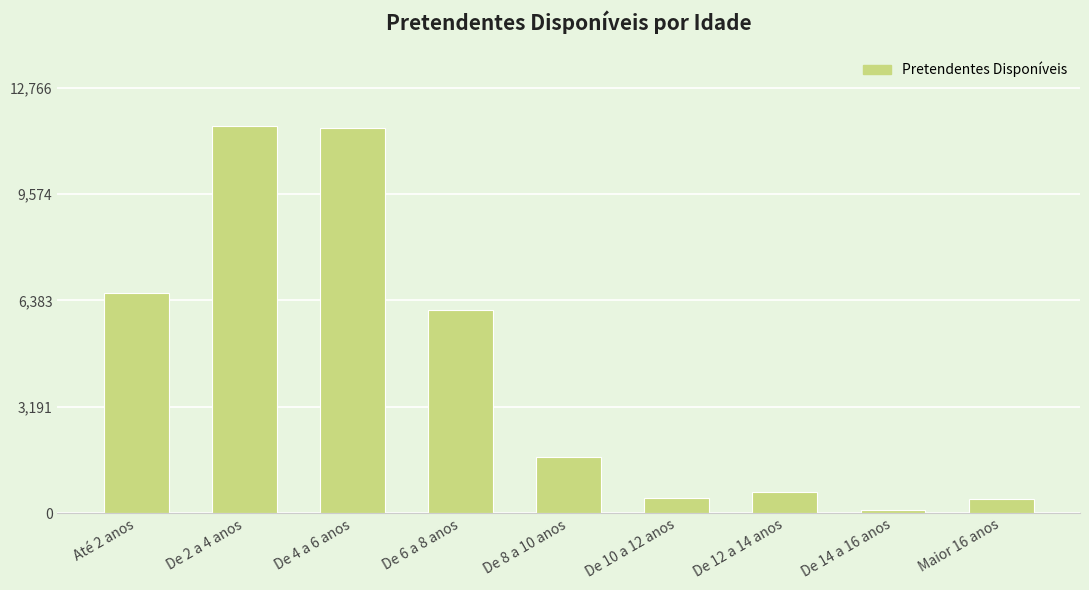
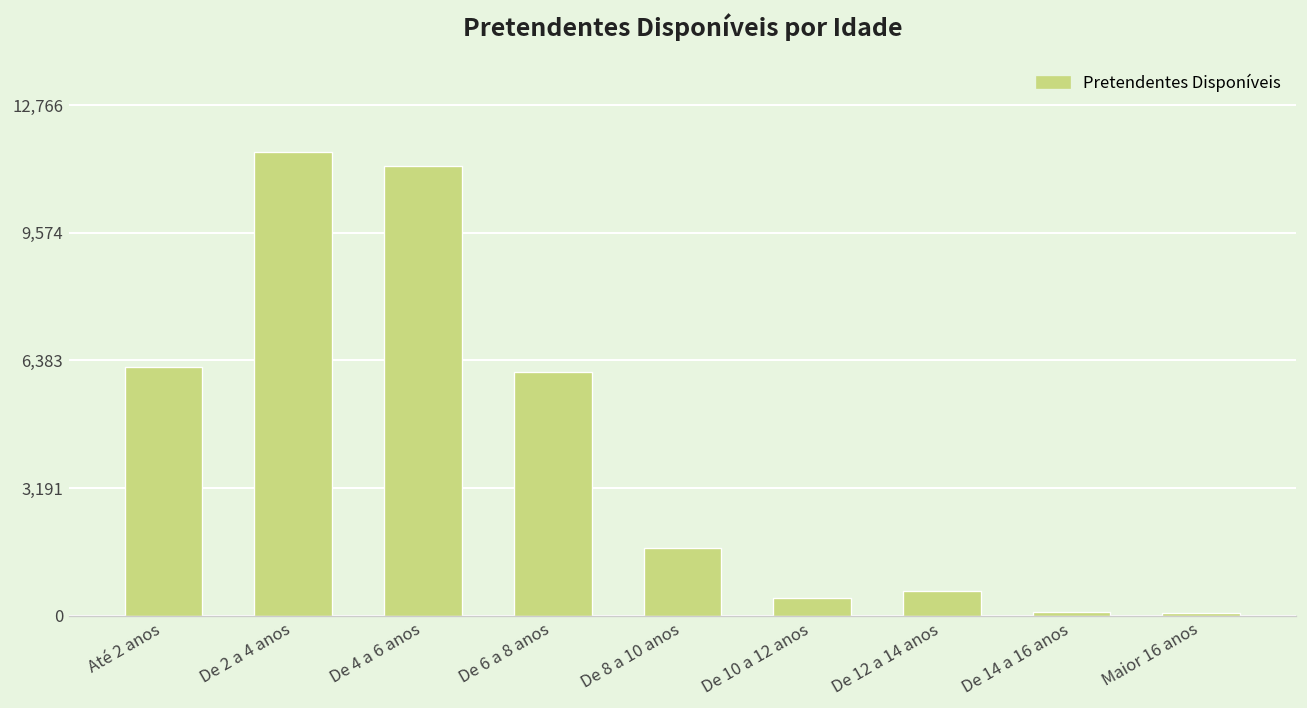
Até 2 anos: 6,600 -> 6,200
De 4 a 6 anos: 11,600 -> 11,200
Maior 16 anos: 400 -> 100
